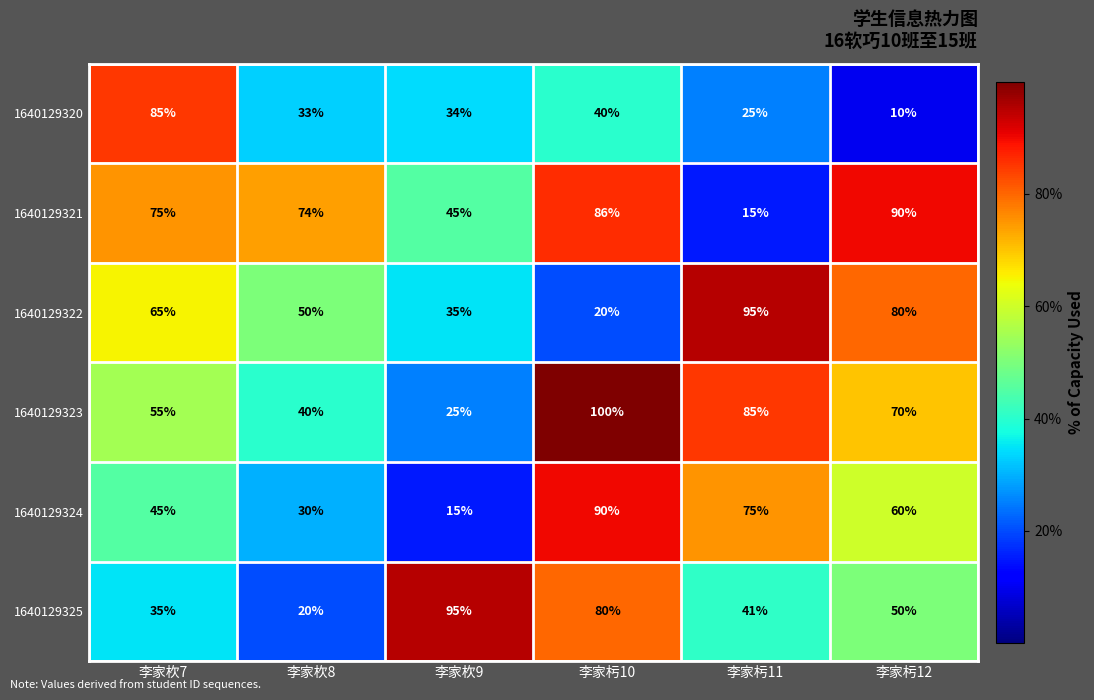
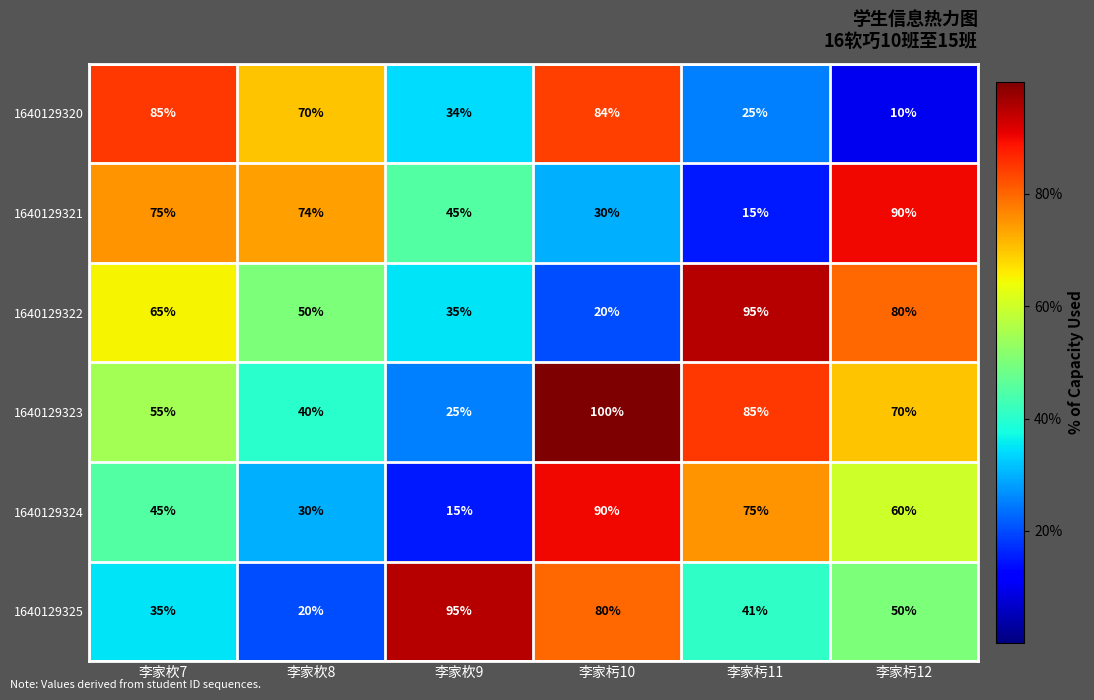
1640129320, 李家杴8: 33% -> 70%
1640129320, 李家杇10: 40% -> 84%
1640129321, 李家杇10: 86% -> 30%
